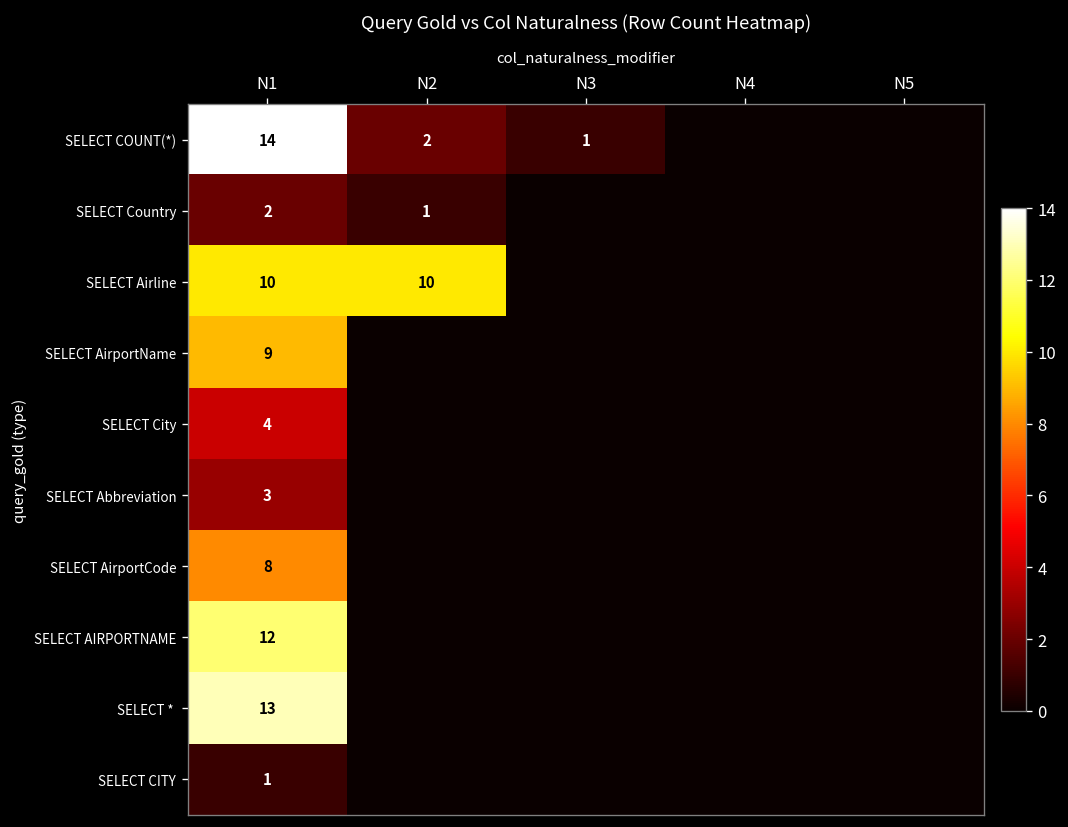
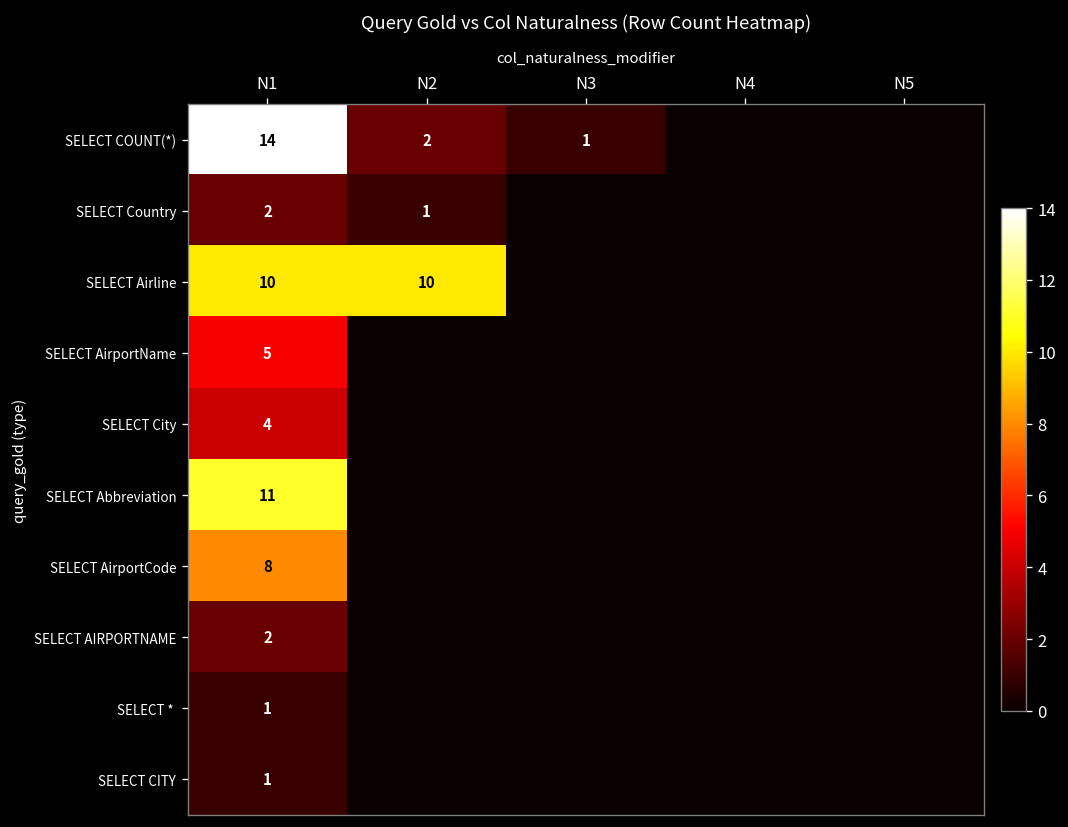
SELECT AirportName, N1: 9 -> 5
SELECT Abbreviation, N1: 3 -> 11
SELECT AIRPORTNAME, N1: 12 -> 2
SELECT *, N1: 13 -> 1
